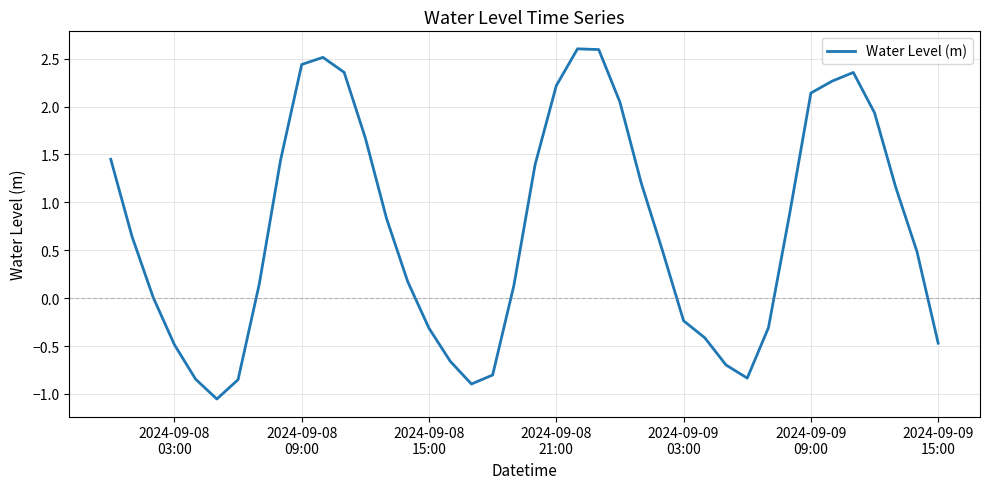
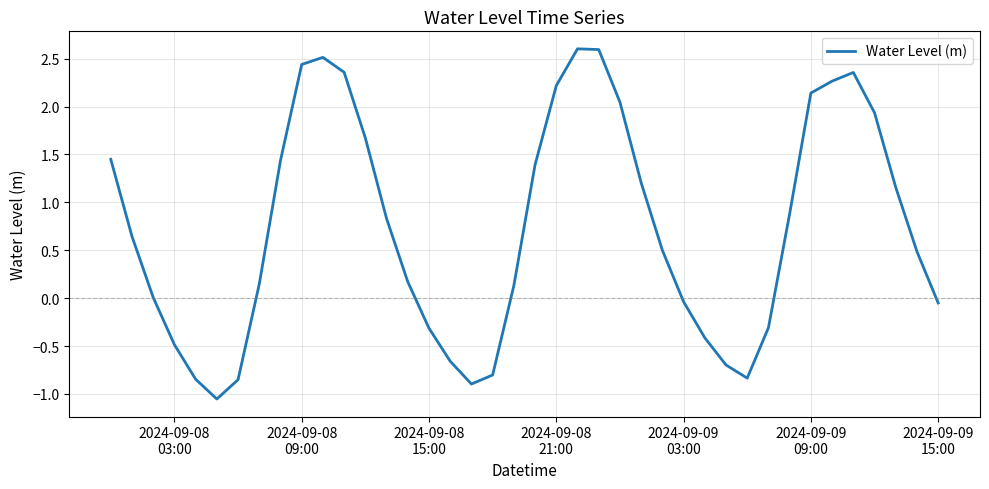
2024-09-09 03:00: -0.2 -> 0.0
2024-09-09 15:00: -0.5 -> -0.1
